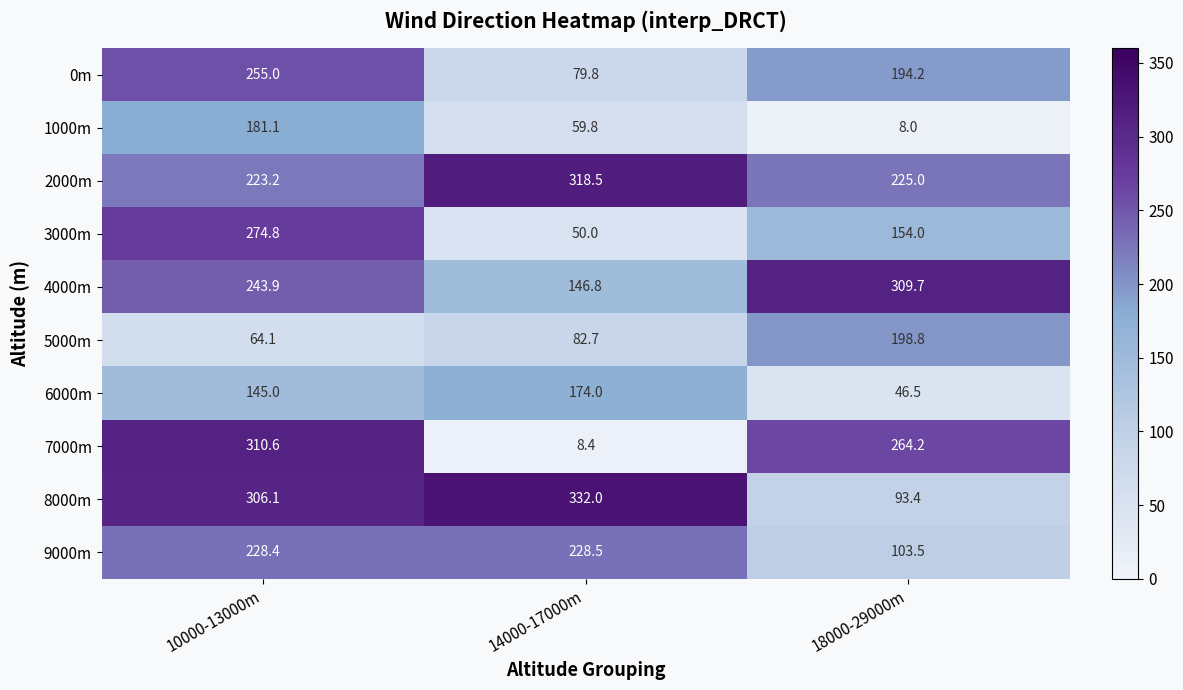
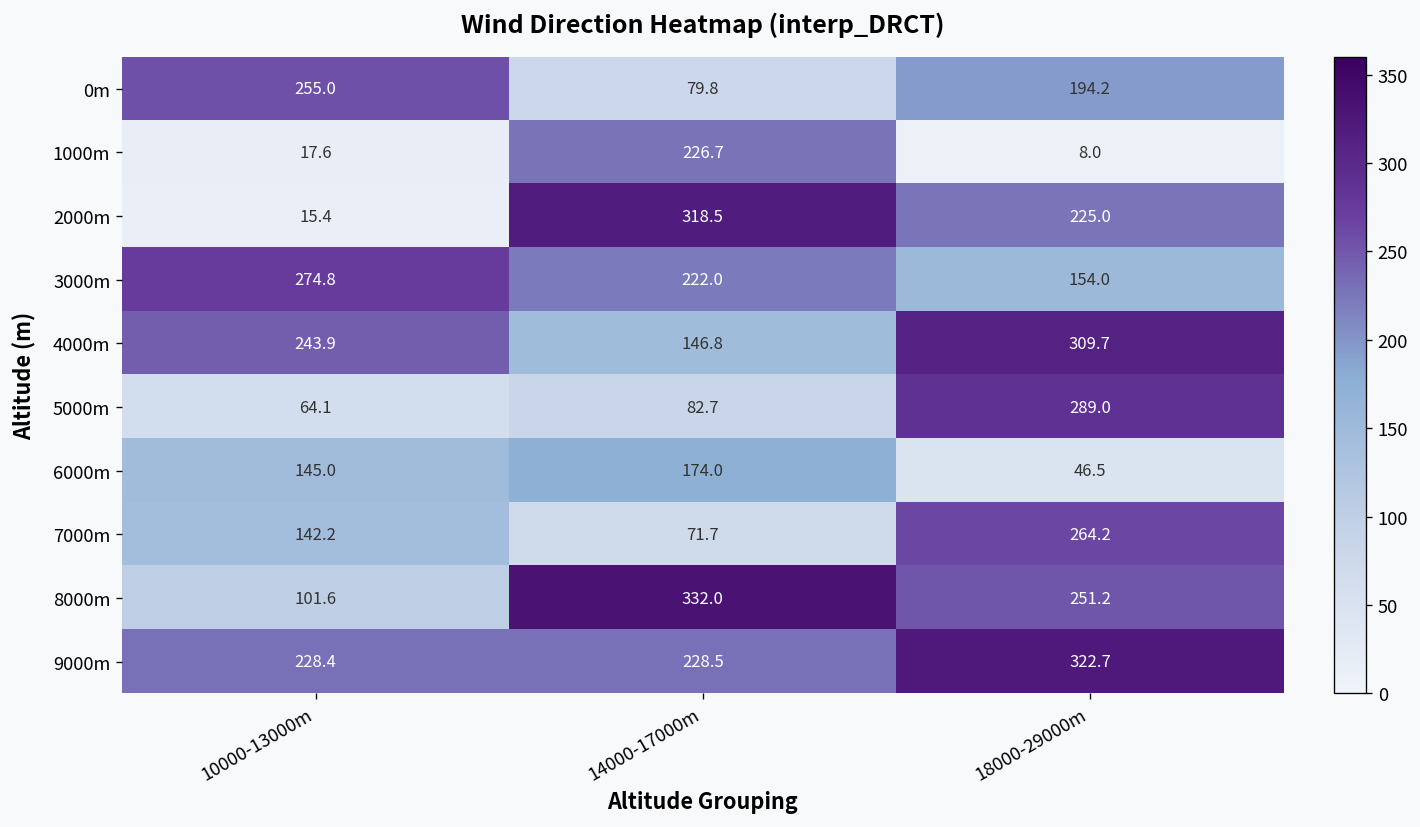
1000m, 10000-13000m: 181.1 -> 17.6
1000m, 14000-17000m: 59.8 -> 226.7
2000m, 10000-13000m: 223.2 -> 15.4
3000m, 14000-17000m: 50.0 -> 222.0
5000m, 18000-29000m: 198.8 -> 289.0
7000m, 10000-13000m: 310.6 -> 142.2
7000m, 14000-17000m: 8.4 -> 71.7
8000m, 10000-13000m: 306.1 -> 101.6
8000m, 18000-29000m: 93.4 -> 251.2
9000m, 18000-29000m: 103.5 -> 322.7
